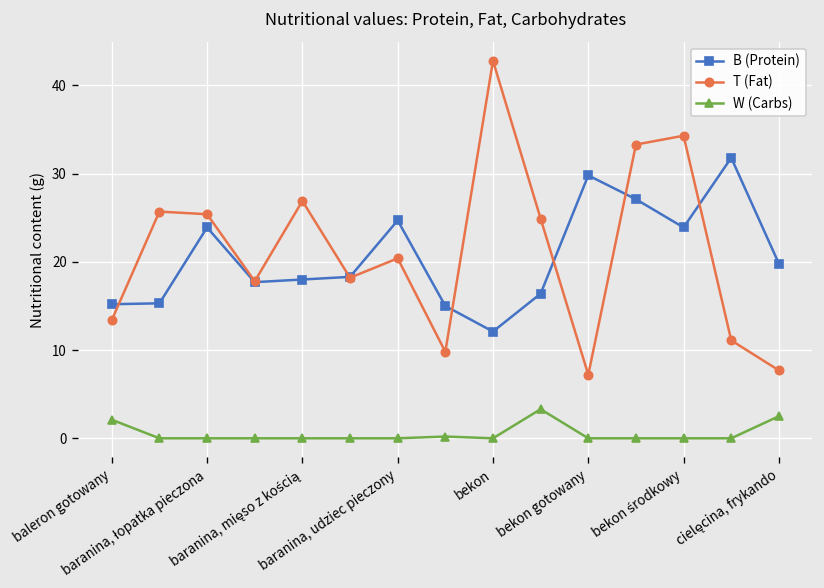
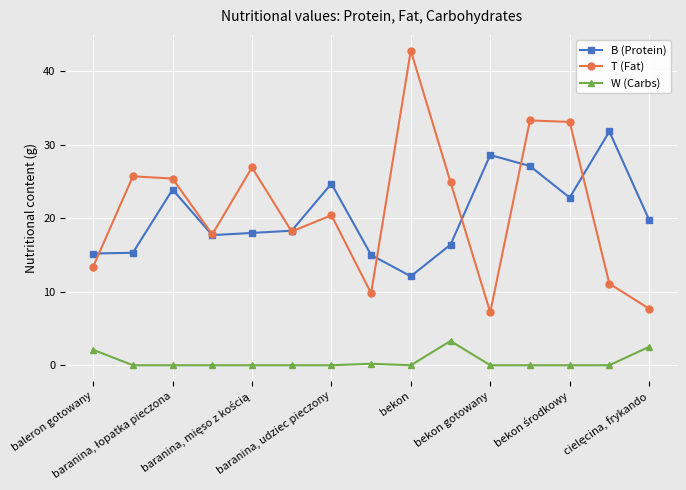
B (Protein), bekon gotowany: 30 -> 29
B (Protein), bekon środkowy: 24 -> 23
T (Fat), bekon środkowy: 34 -> 33
